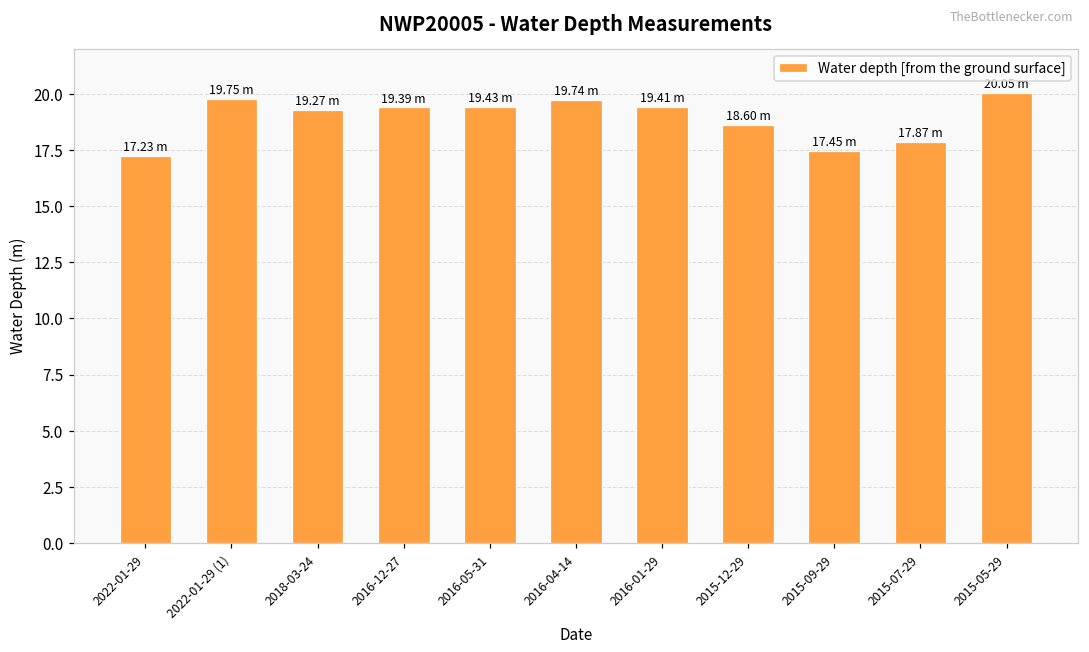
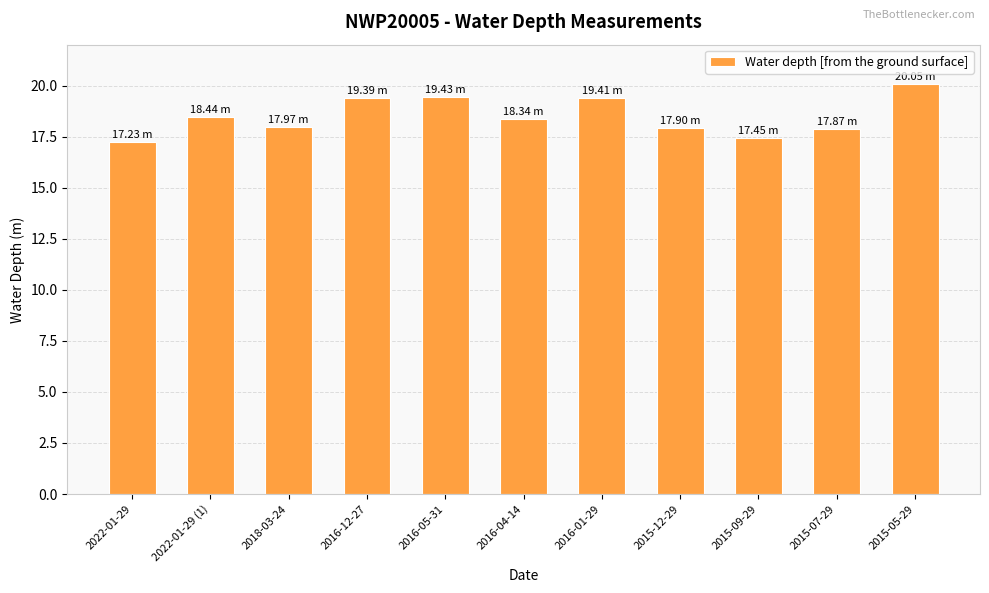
2022-01-29 (1): 19.75 -> 18.44
2018-03-24: 19.27 -> 17.97
2016-04-14: 19.74 -> 18.34
2015-12-29: 18.60 -> 17.90
